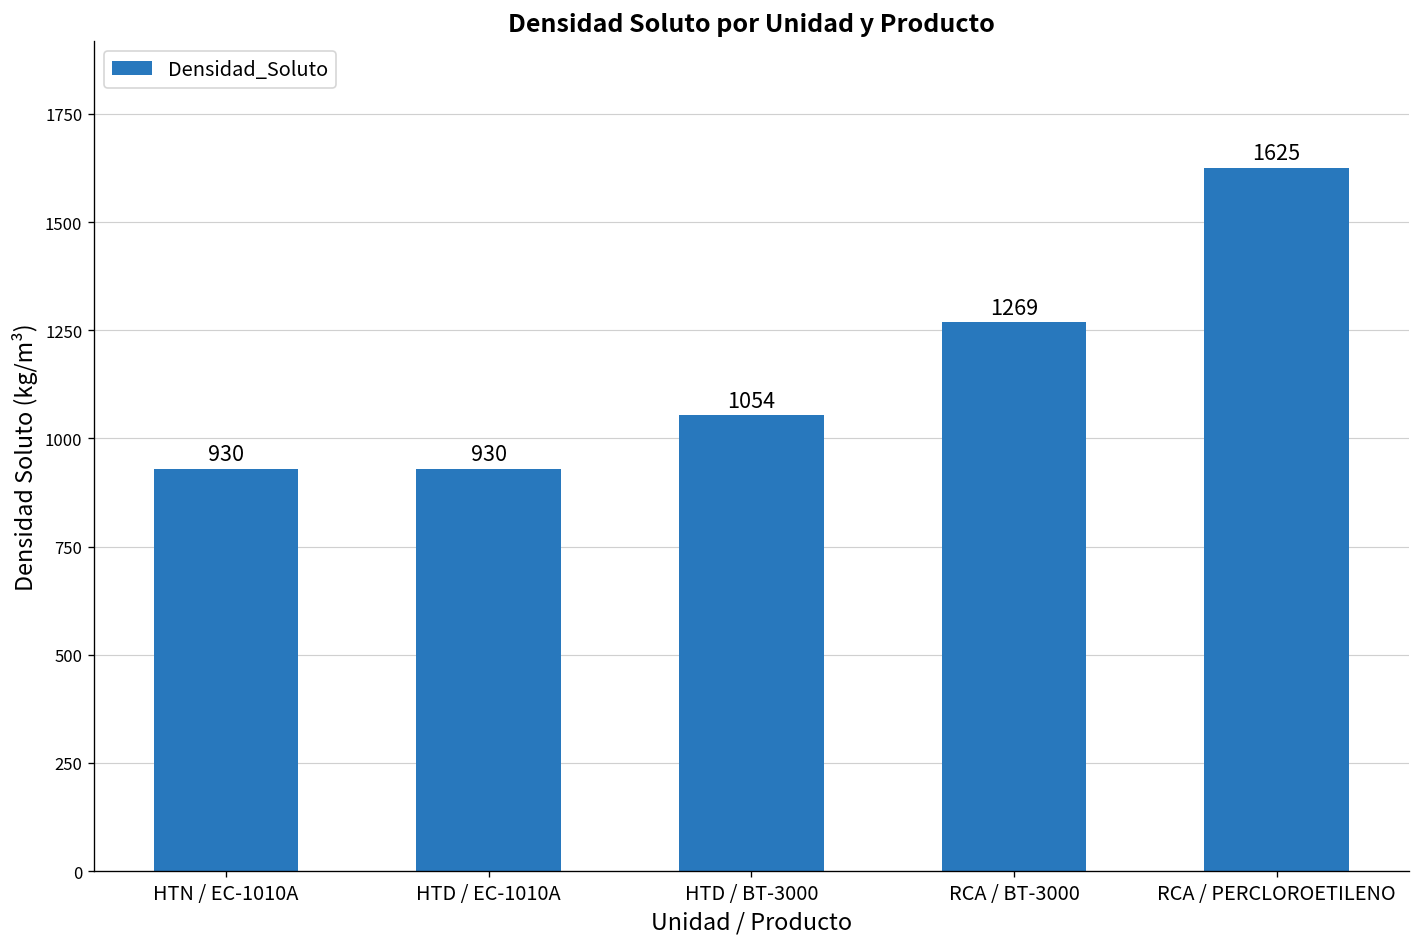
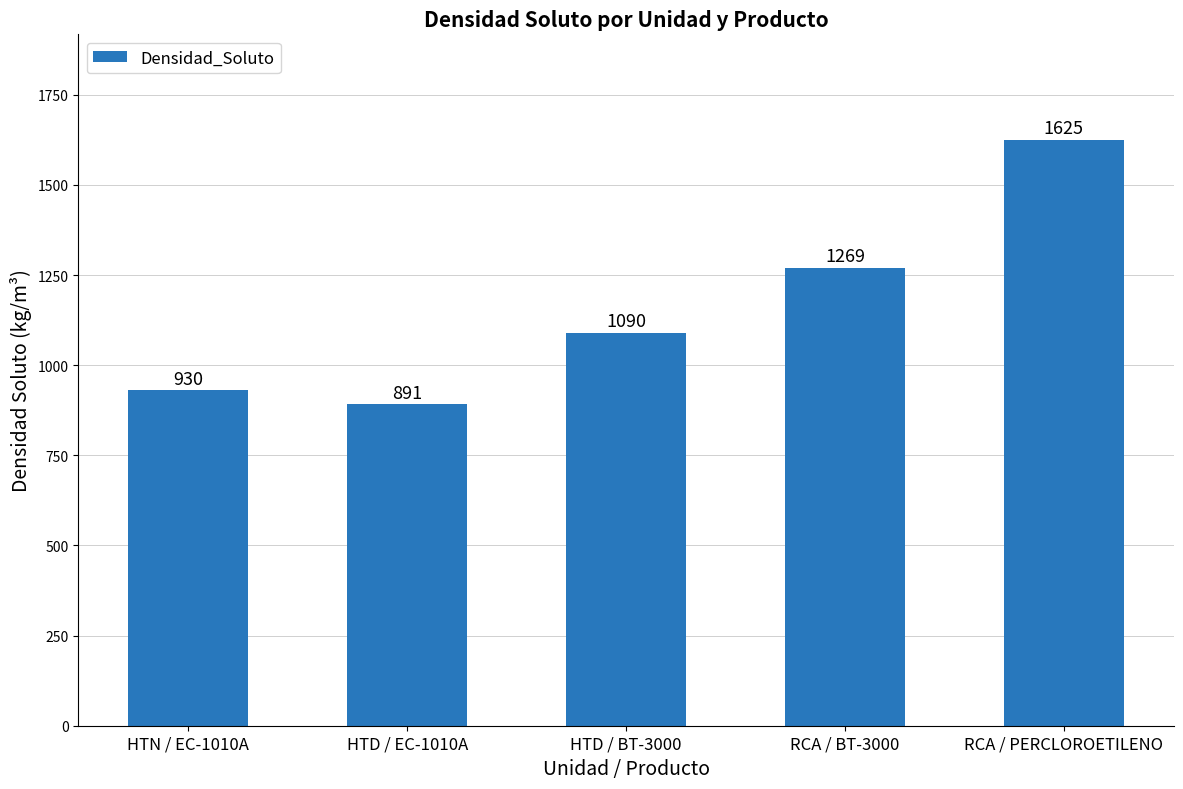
HTD / EC-1010A: 930 -> 891
HTD / BT-3000: 1054 -> 1090
